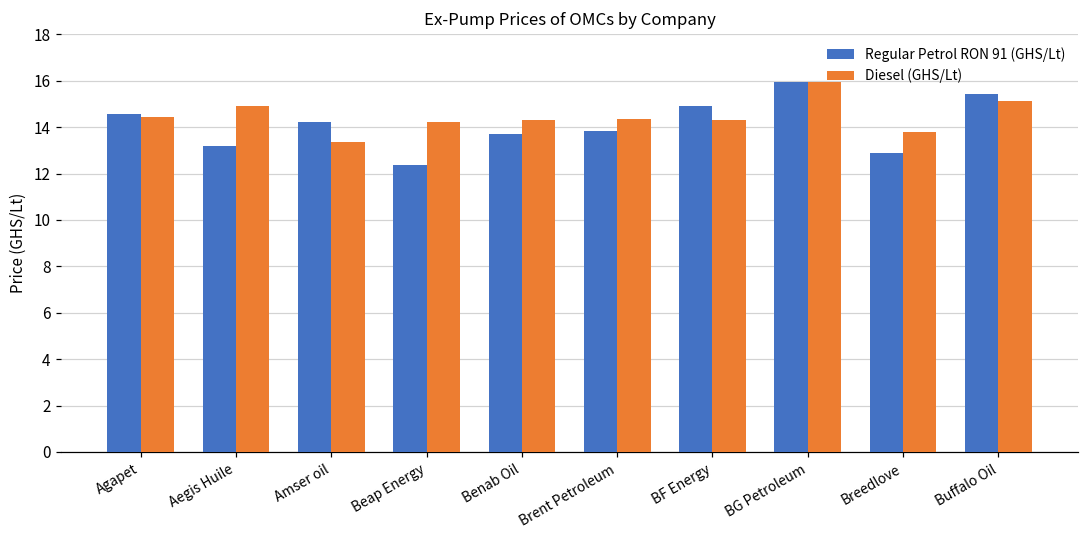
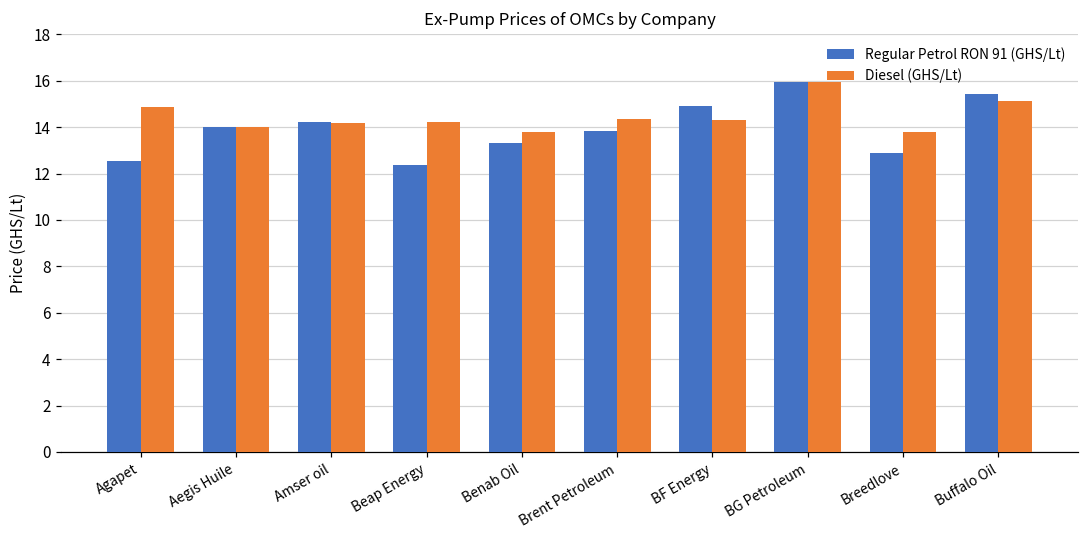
Regular Petrol RON 91 (GHS/Lt), Agapet: 14.6 -> 12.5
Diesel (GHS/Lt), Agapet: 14.5 -> 14.9
Regular Petrol RON 91 (GHS/Lt), Aegis Huile: 13.2 -> 14.0
Diesel (GHS/Lt), Aegis Huile: 14.9 -> 14.0
Diesel (GHS/Lt), Amser oil: 13.4 -> 14.2
Regular Petrol RON 91 (GHS/Lt), Benab Oil: 13.7 -> 13.3
Diesel (GHS/Lt), Benab Oil: 14.3 -> 13.8
